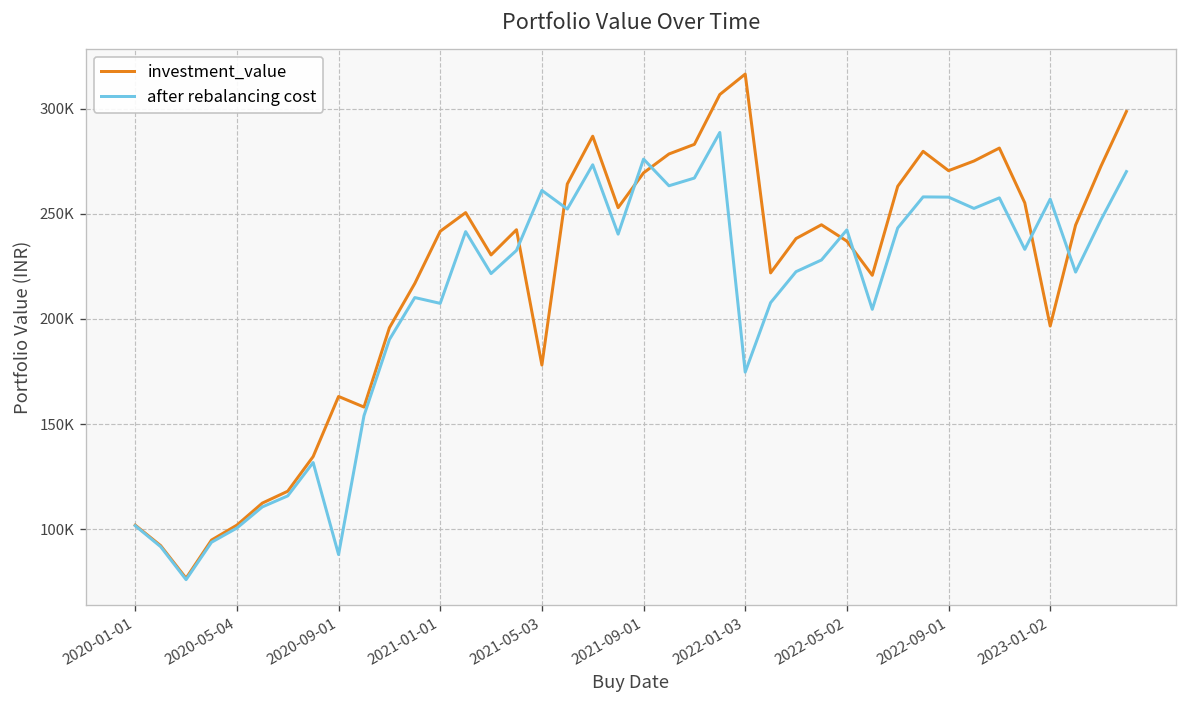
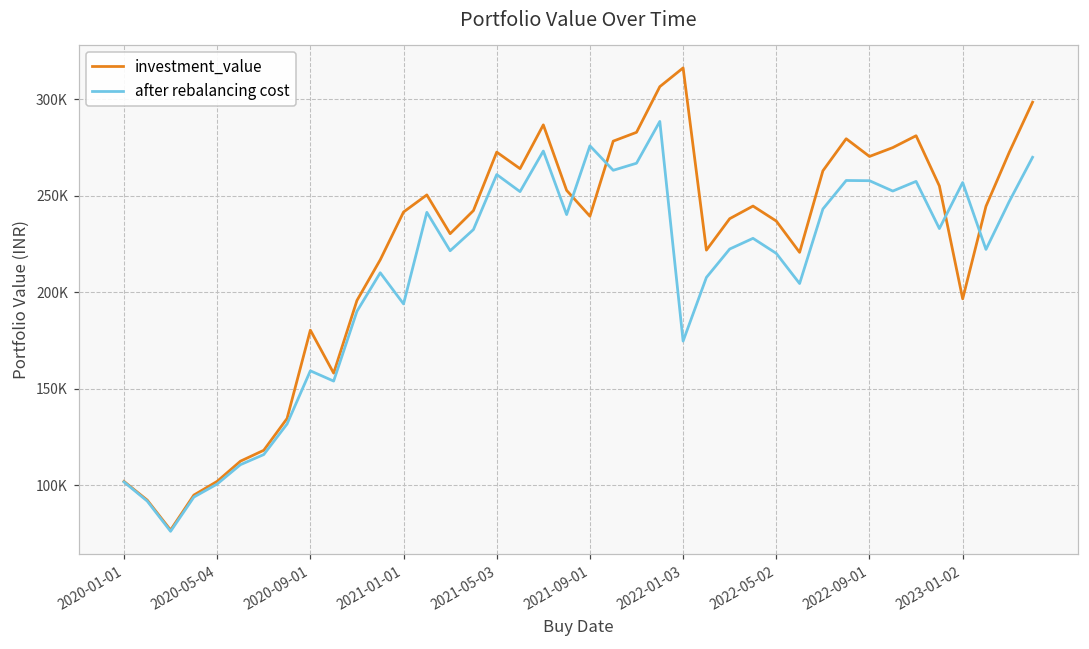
investment_value, 2020-09-01: 163000 -> 180000
after rebalancing cost, 2020-09-01: 88000 -> 159000
after rebalancing cost, 2021-01-01: 207000 -> 194000
investment_value, 2021-05-03: 178000 -> 273000
investment_value, 2021-09-01: 269000 -> 239000
after rebalancing cost, 2022-05-02: 242000 -> 220000
